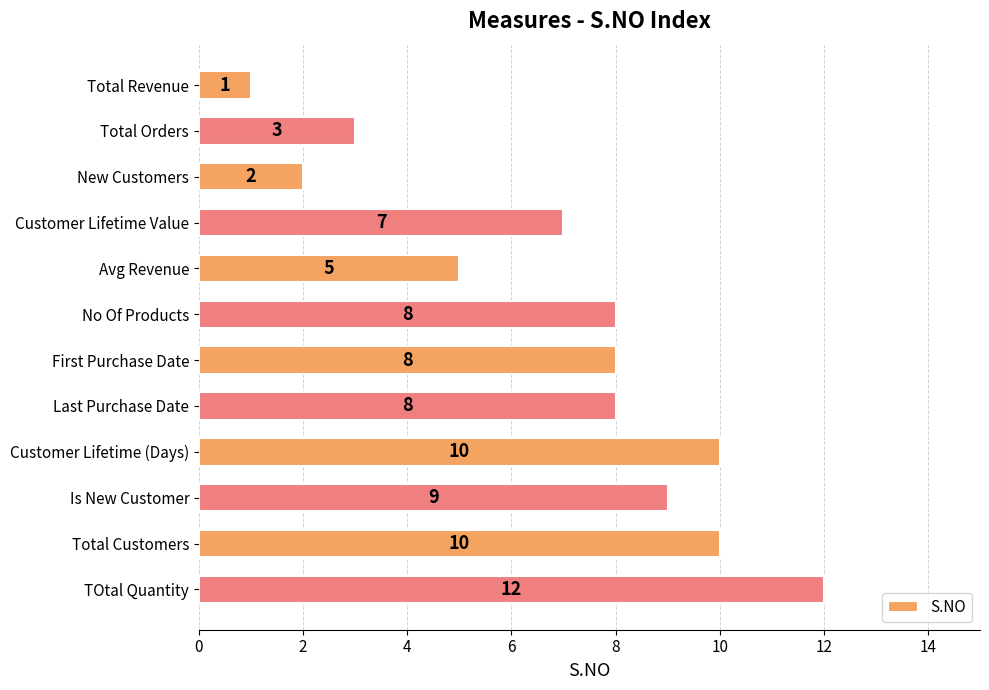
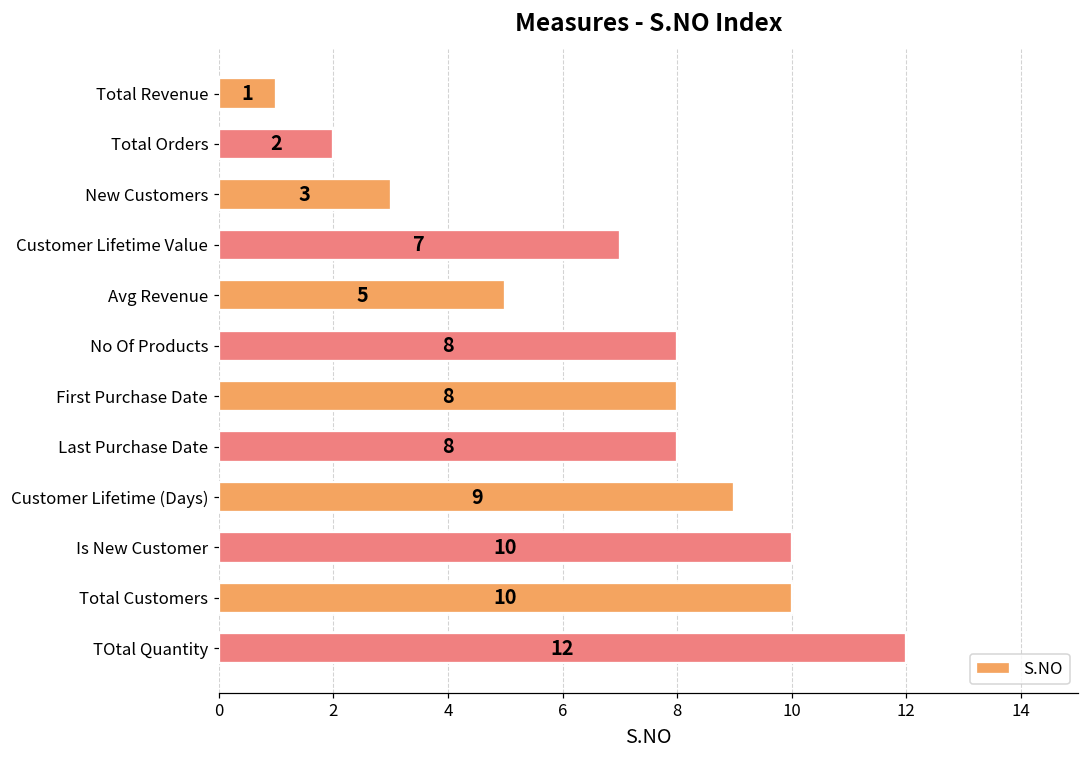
Total Orders: 3 -> 2
New Customers: 2 -> 3
Customer Lifetime (Days): 10 -> 9
Is New Customer: 9 -> 10
